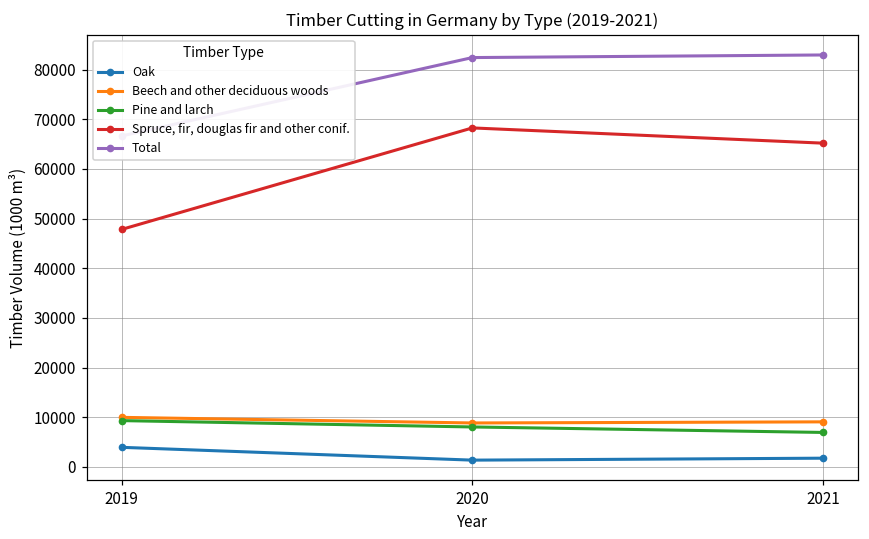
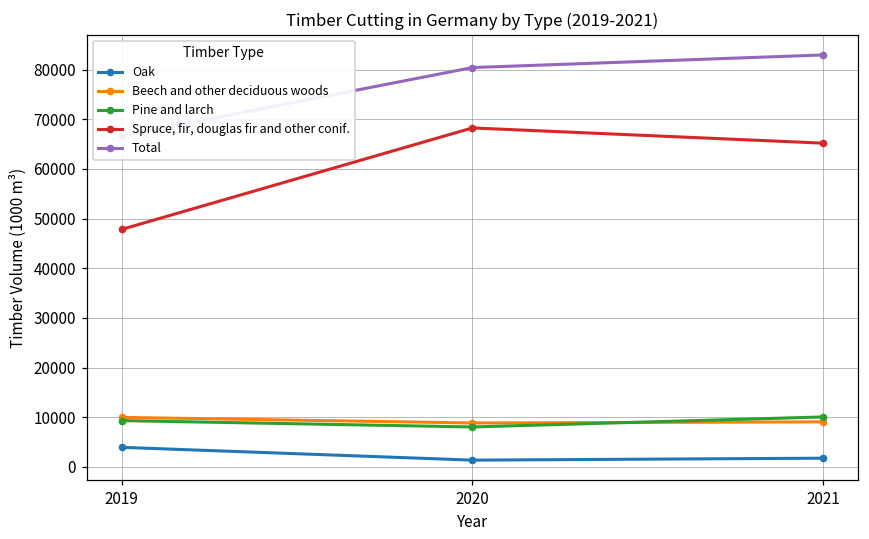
Total, 2020: 82000 -> 80000
Pine and larch, 2021: 7000 -> 10000
